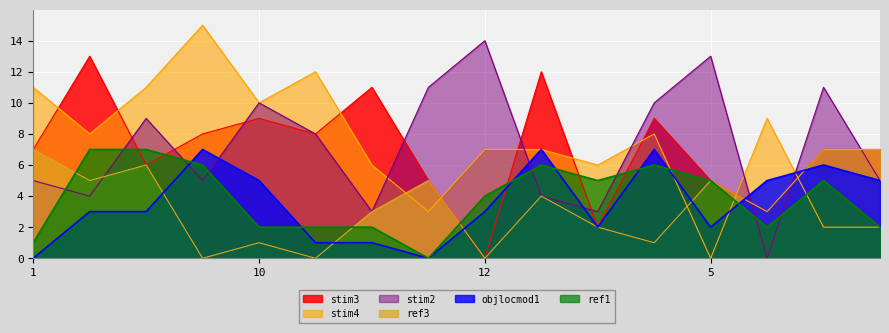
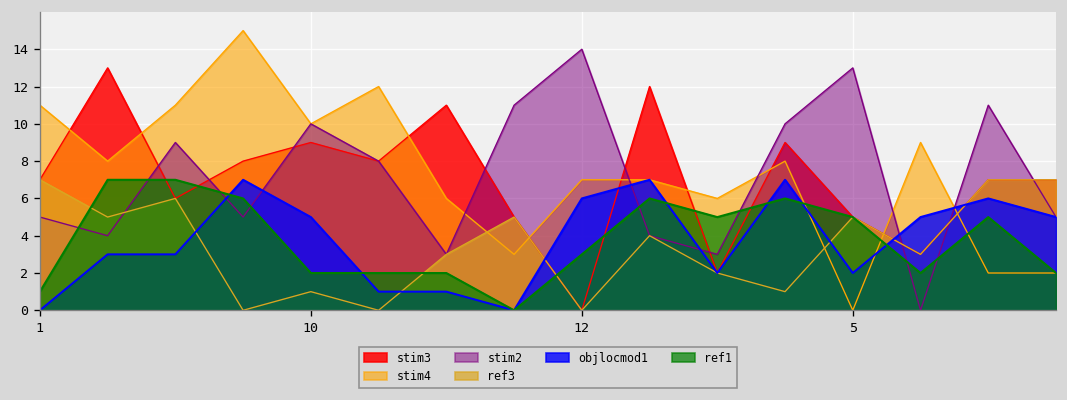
objlocmod1, 12: 3 -> 6
ref1, 12: 4 -> 3
